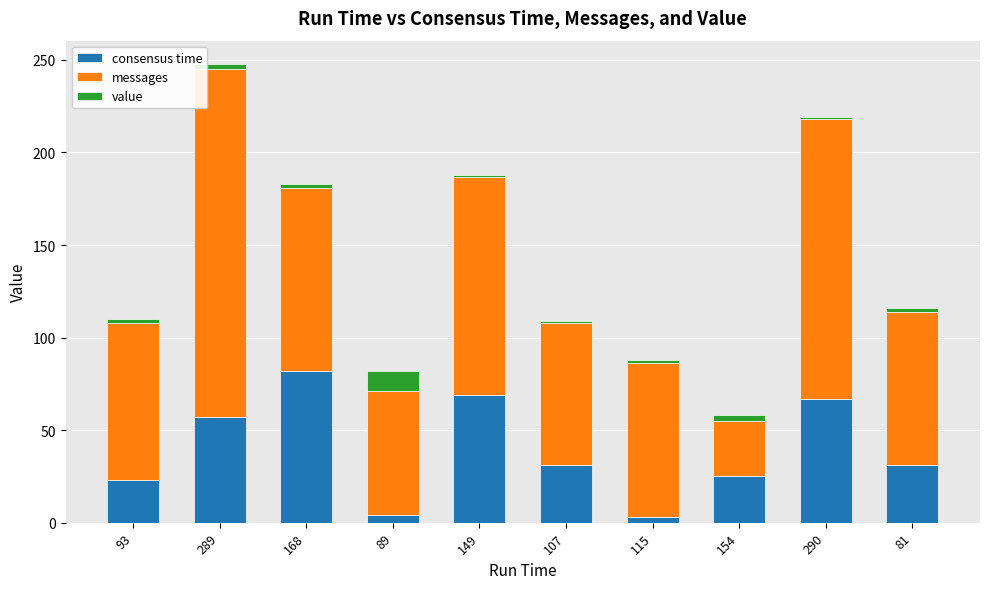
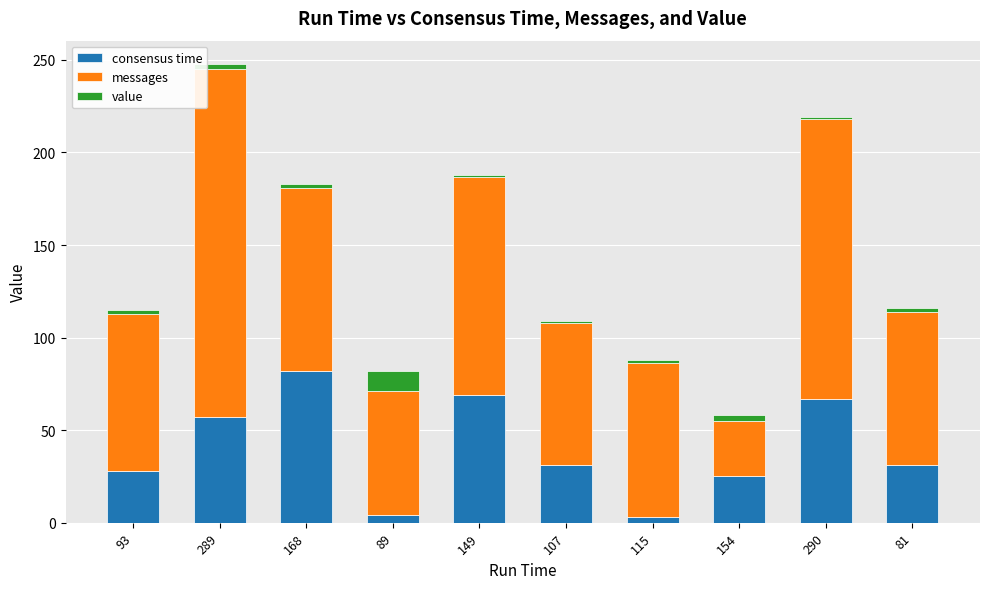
consensus time, 93: 23 -> 28
